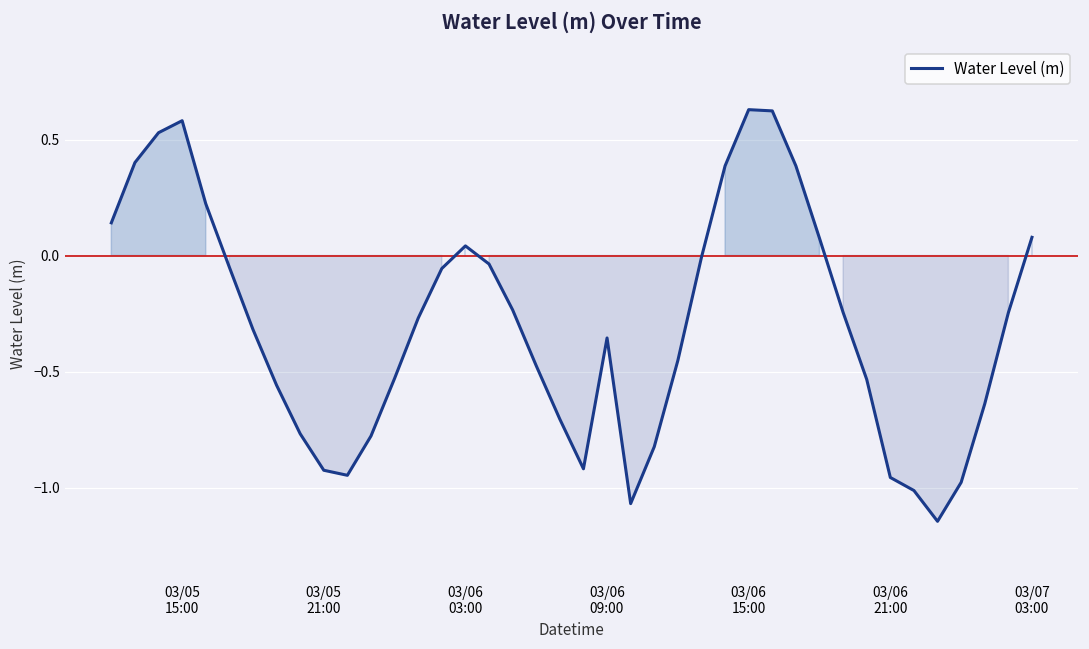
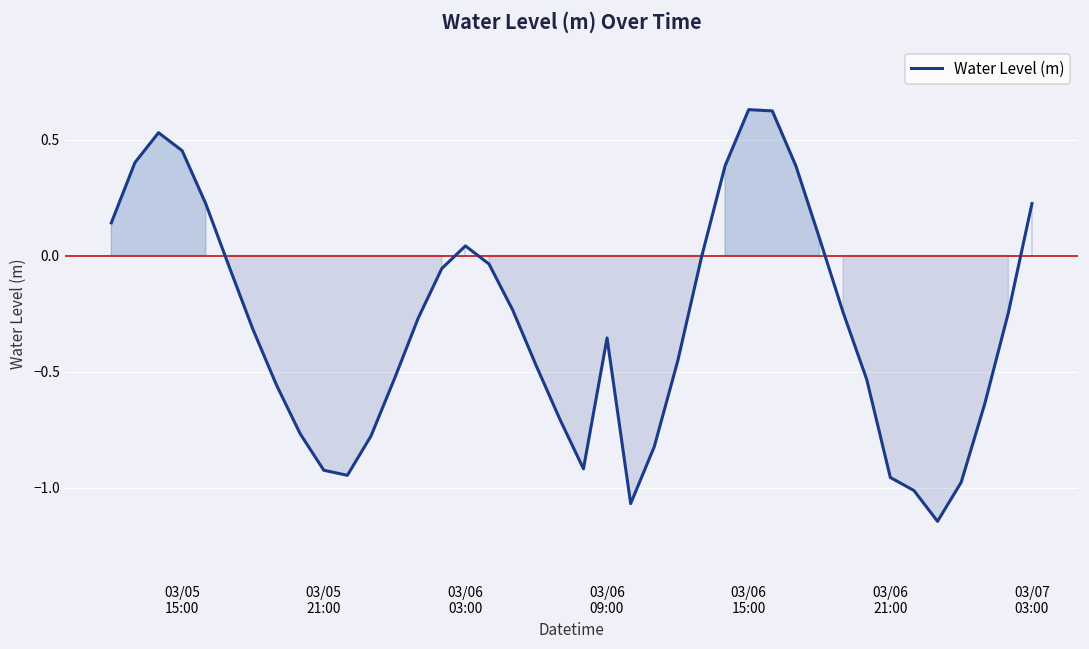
03/05 15:00: 0.58 -> 0.45
03/07 03:00: 0.08 -> 0.22
